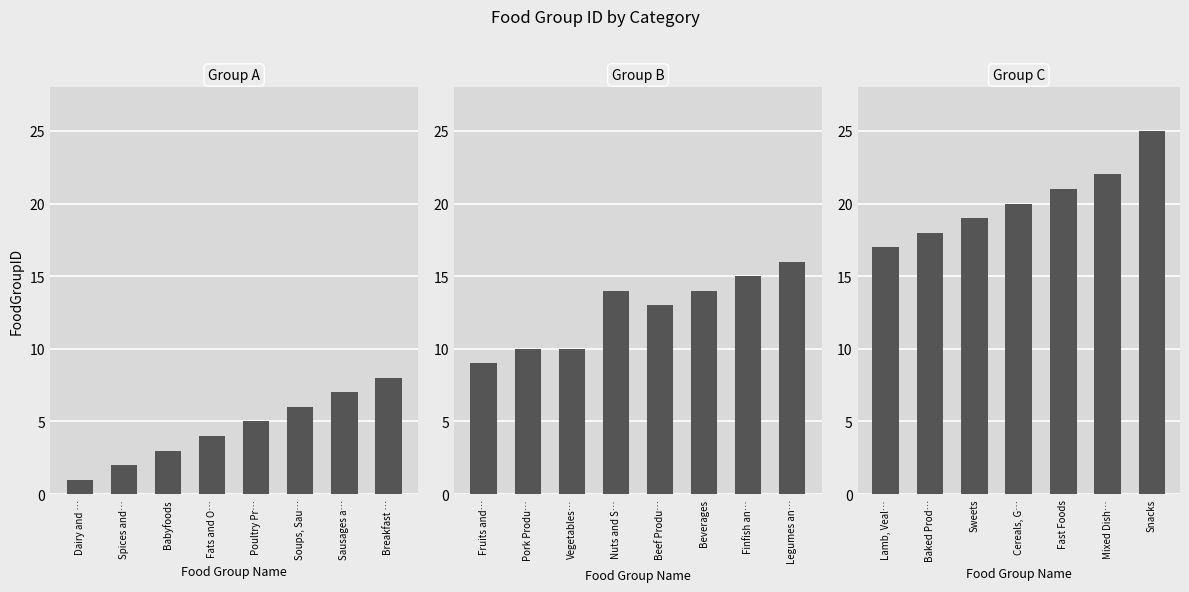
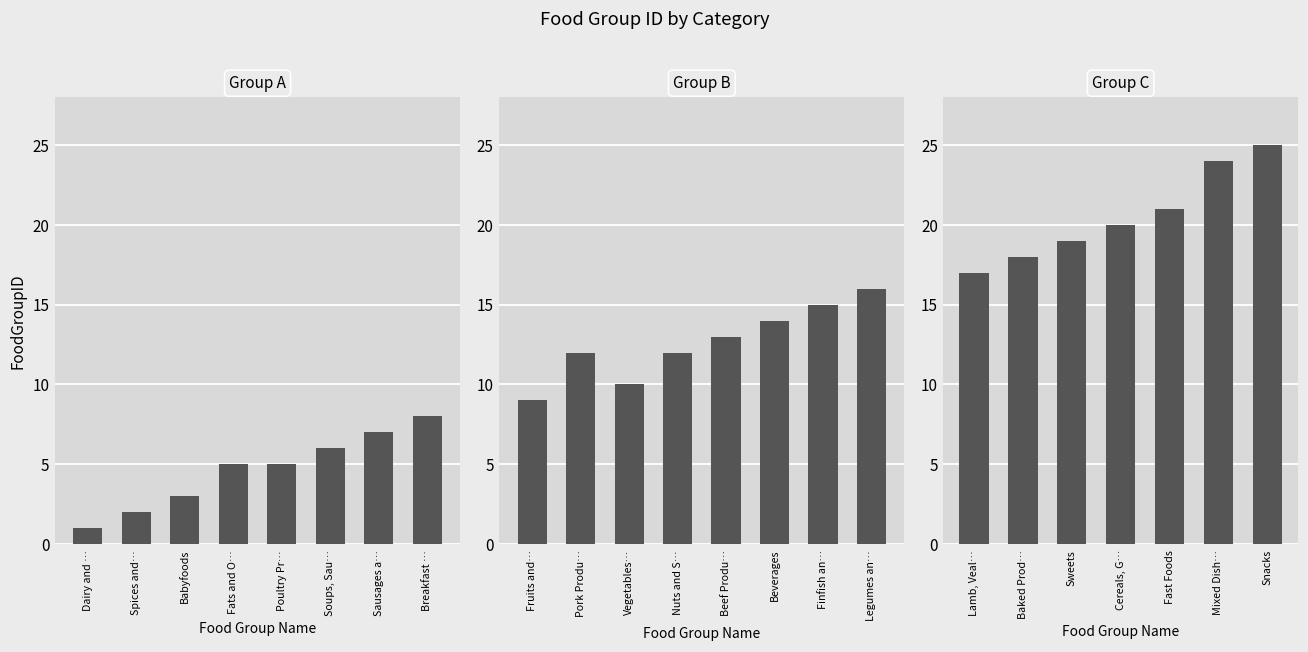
Group A, Fats and O…: 4 -> 5
Group B, Pork Produ…: 10 -> 12
Group B, Nuts and S…: 14 -> 12
Group C, Mixed Dish…: 22 -> 24
